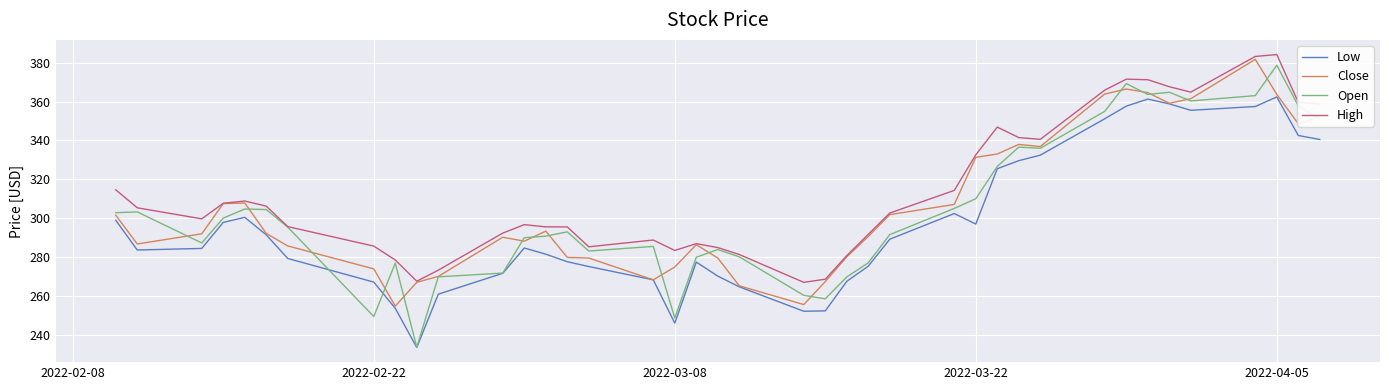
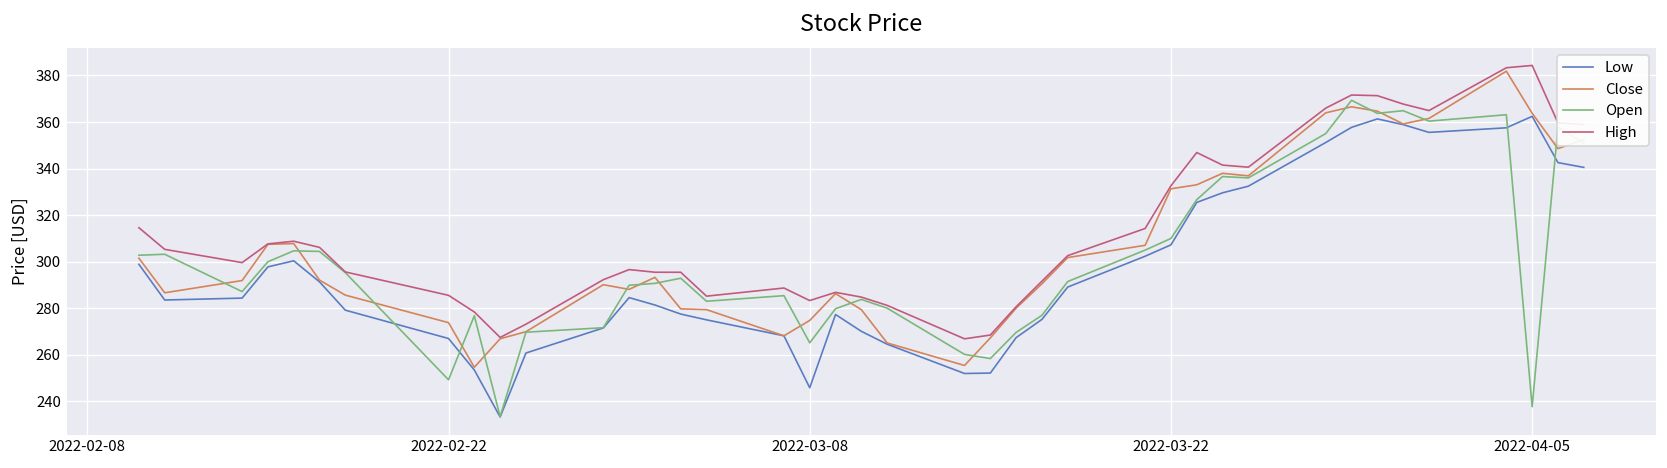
Open, 2022-03-08: 249 -> 265
Low, 2022-03-22: 297 -> 307
Open, 2022-04-05: 379 -> 238
